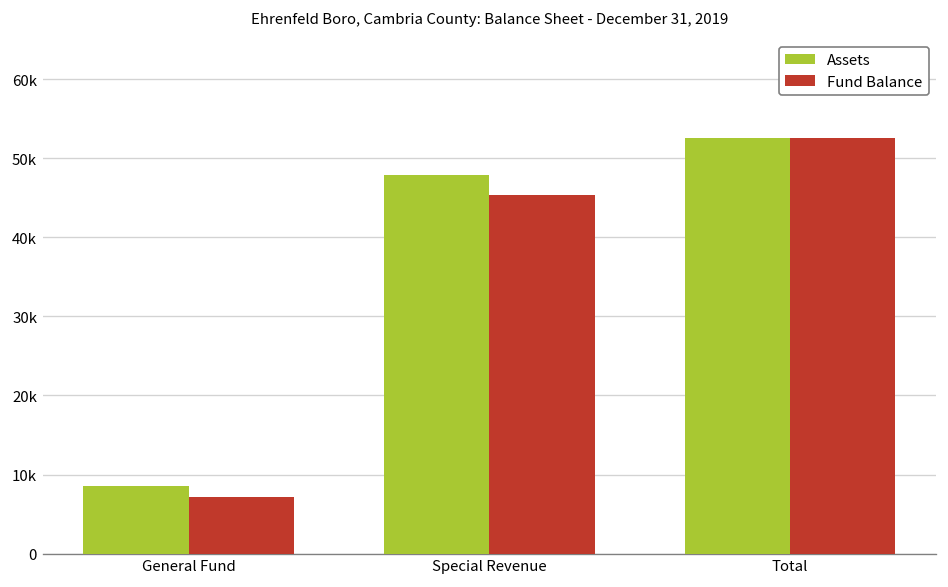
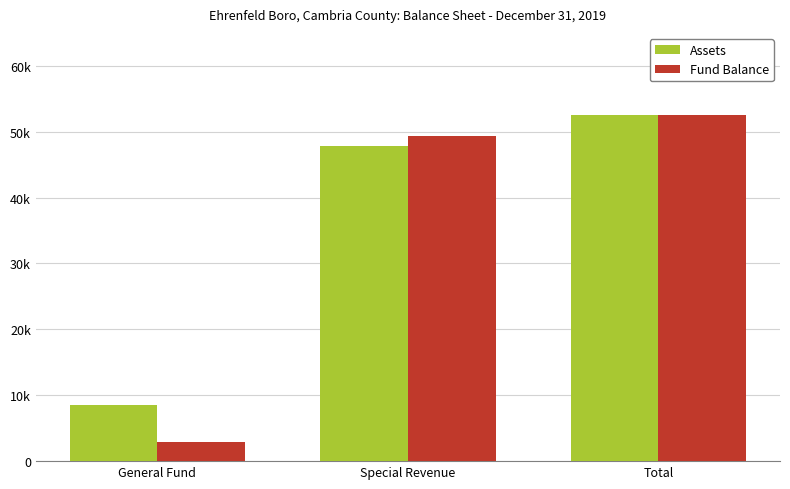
Fund Balance, General Fund: 7000 -> 3000
Fund Balance, Special Revenue: 45000 -> 49000
